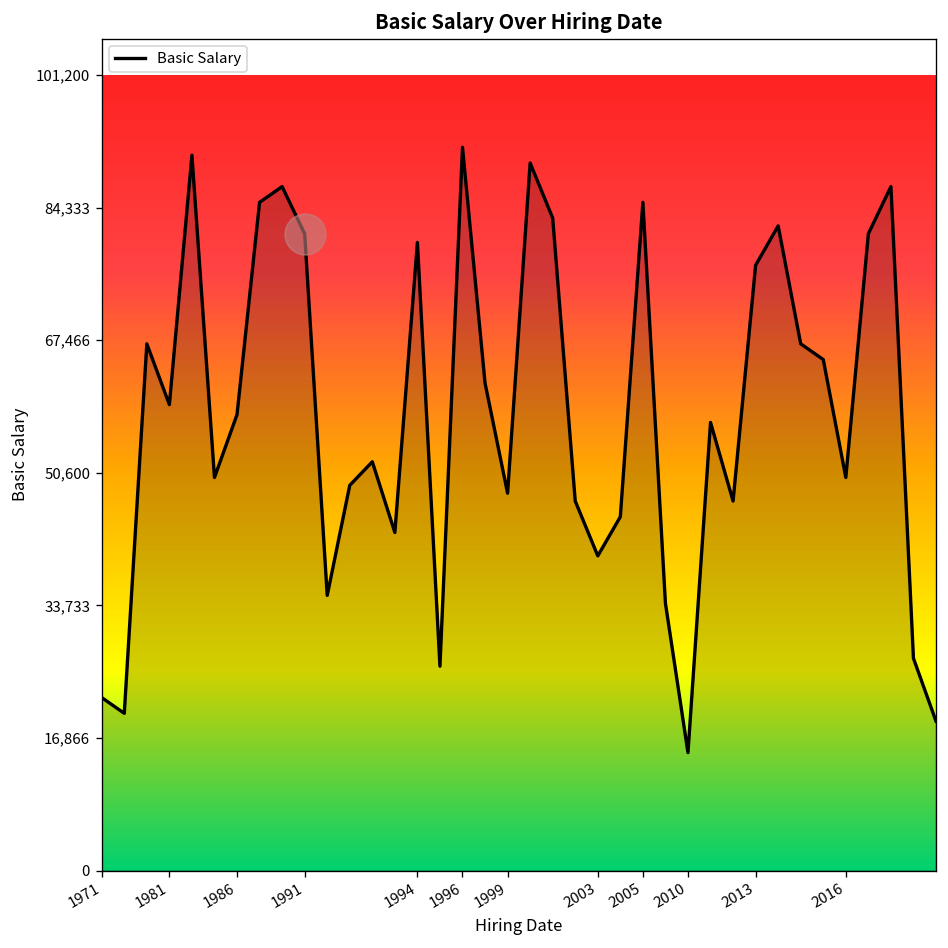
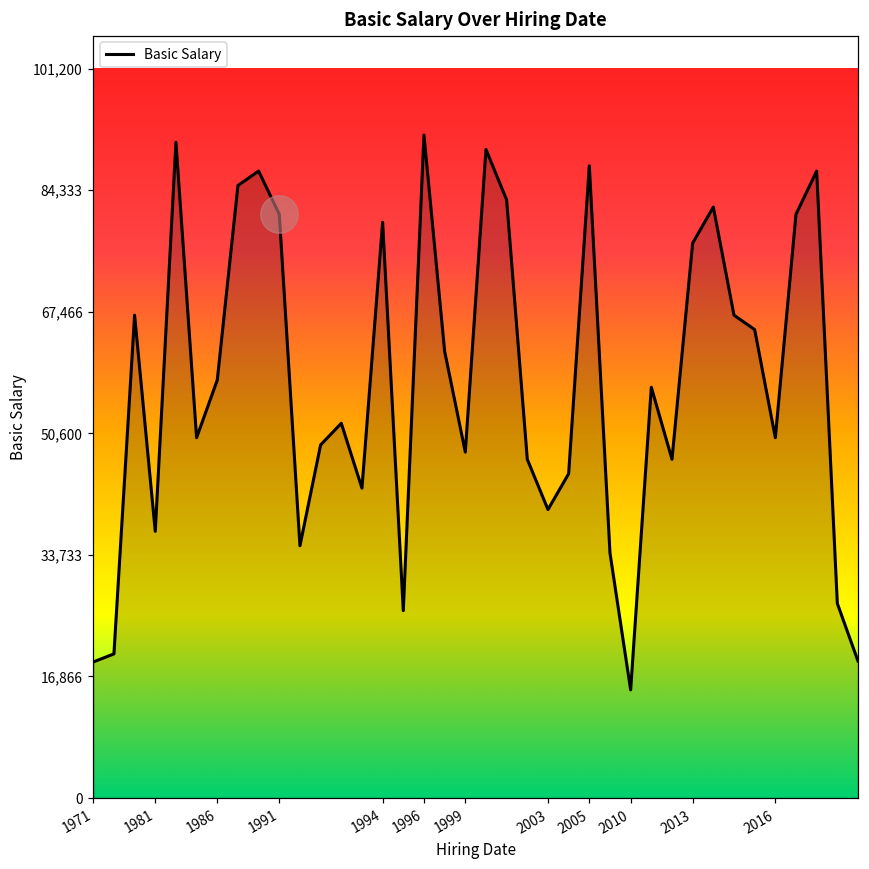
Basic Salary, 1971: 22,000 -> 19,000
Basic Salary, 1981: 59,000 -> 37,000
Basic Salary, 2005: 85,000 -> 88,000
